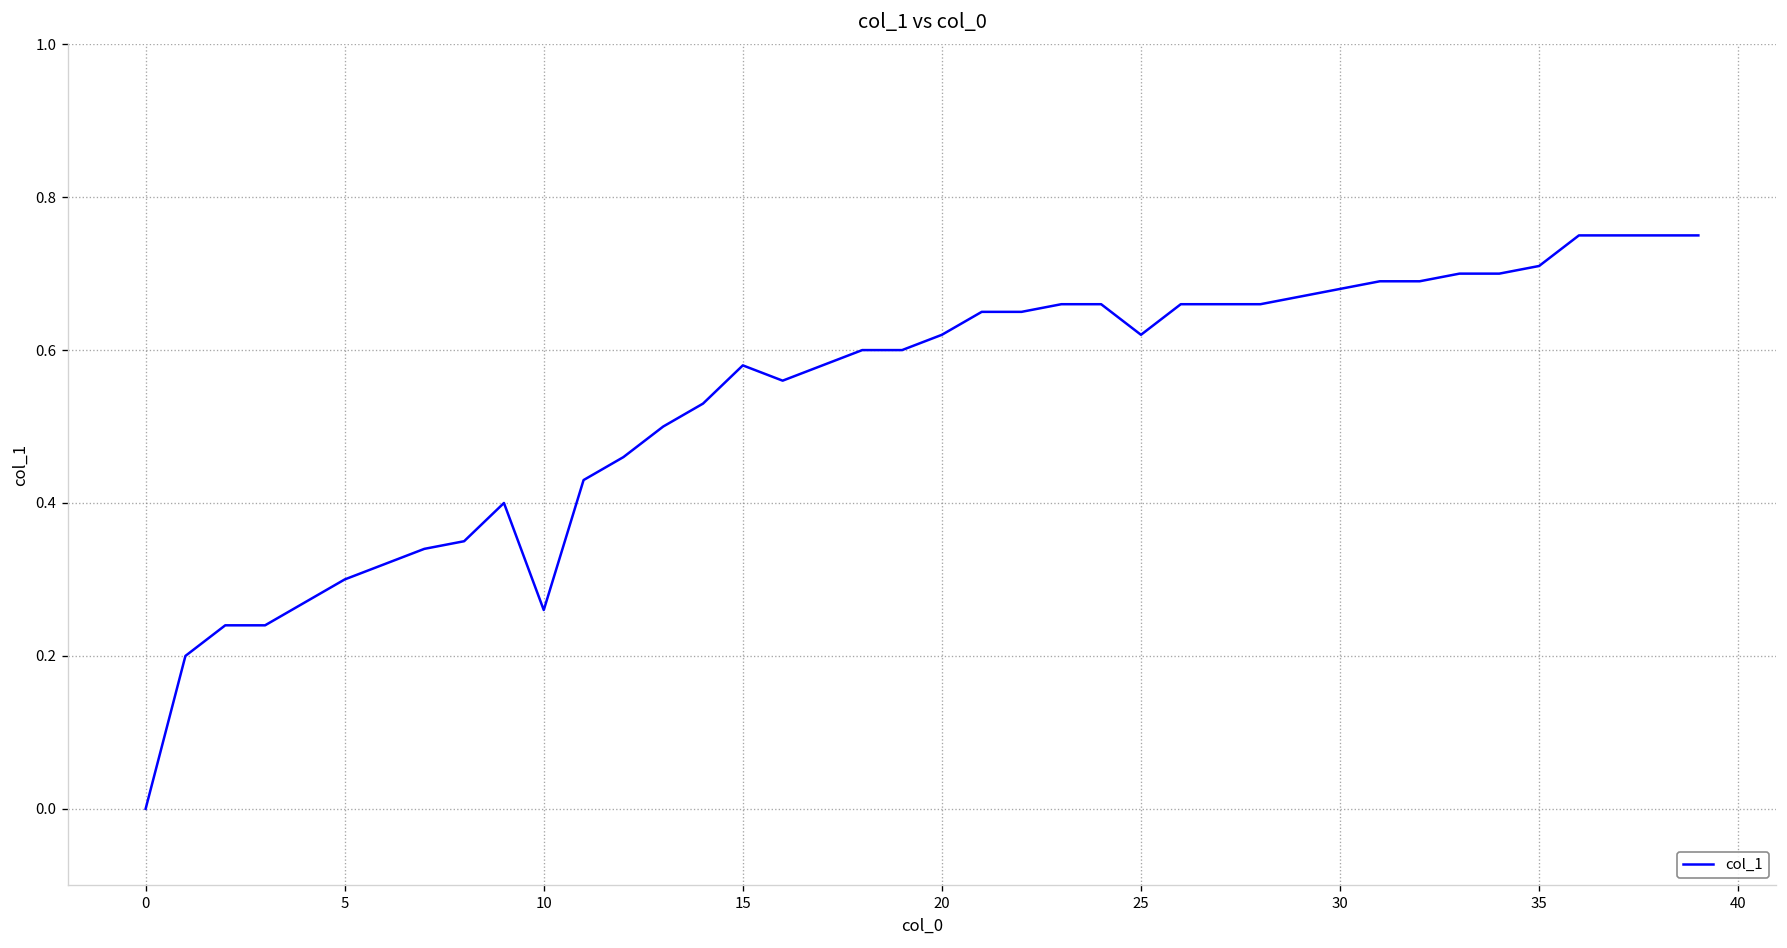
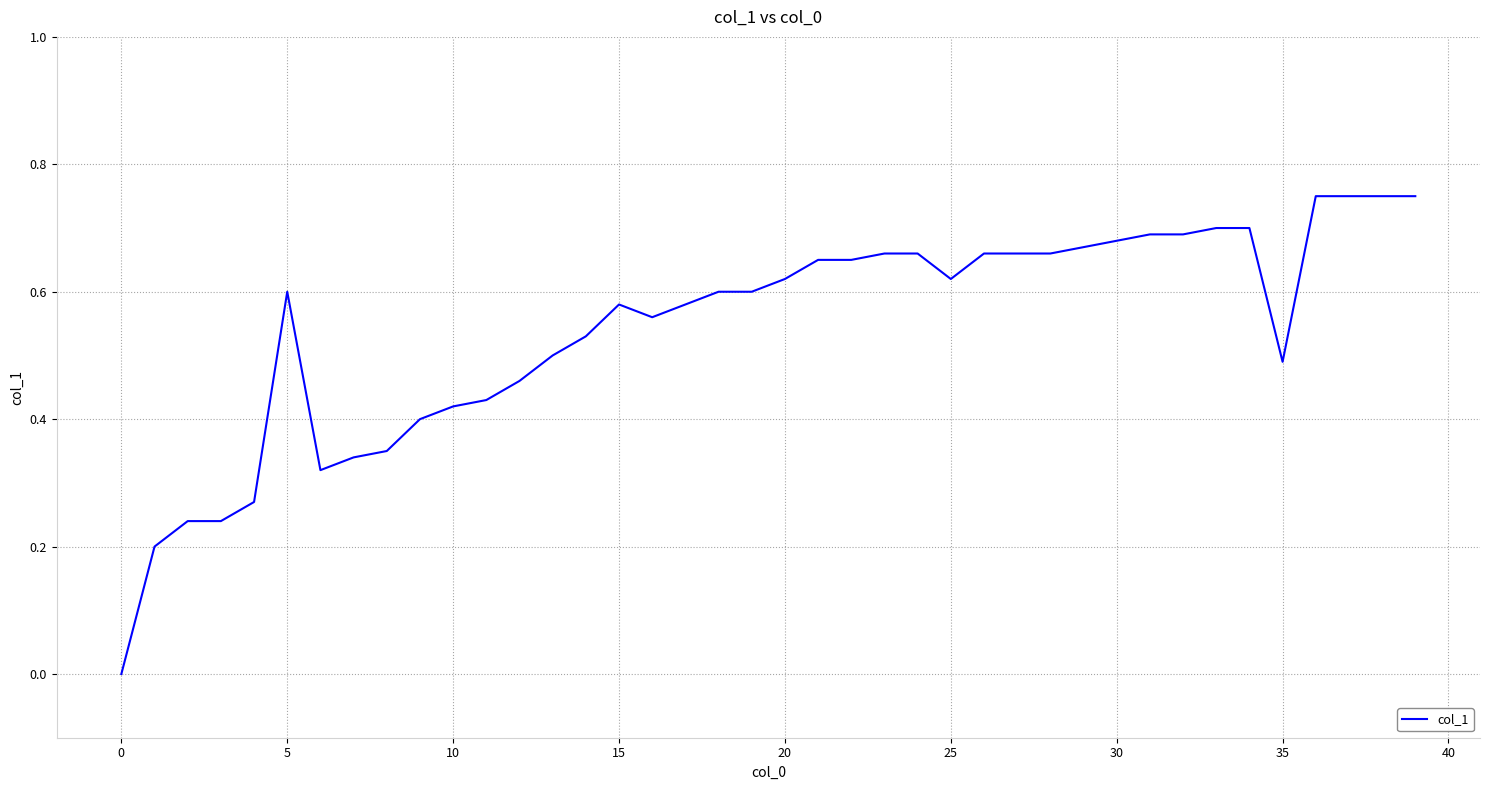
5: 0.3 -> 0.6
10: 0.26 -> 0.42
35: 0.71 -> 0.49
